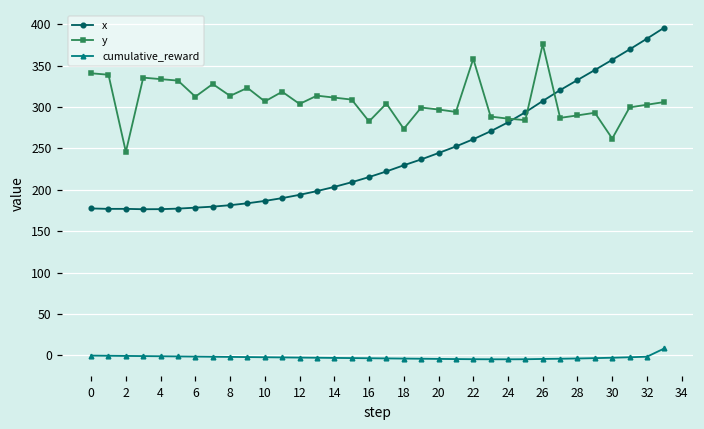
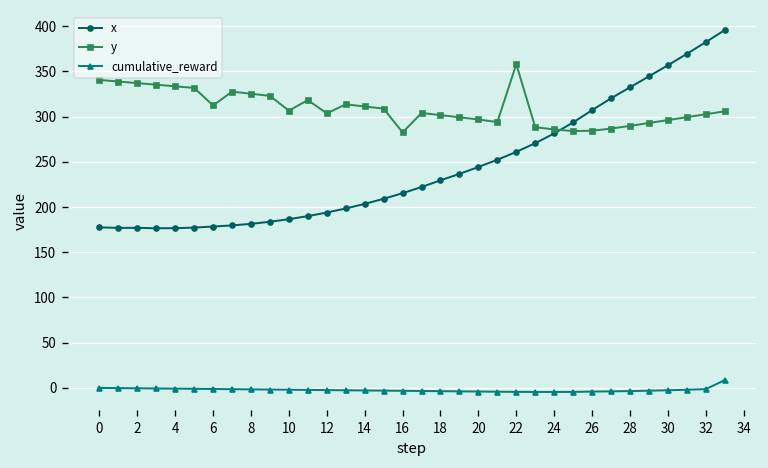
y, 2: 250 -> 340
y, 8: 310 -> 330
y, 18: 270 -> 300
y, 26: 380 -> 280
y, 30: 260 -> 300
